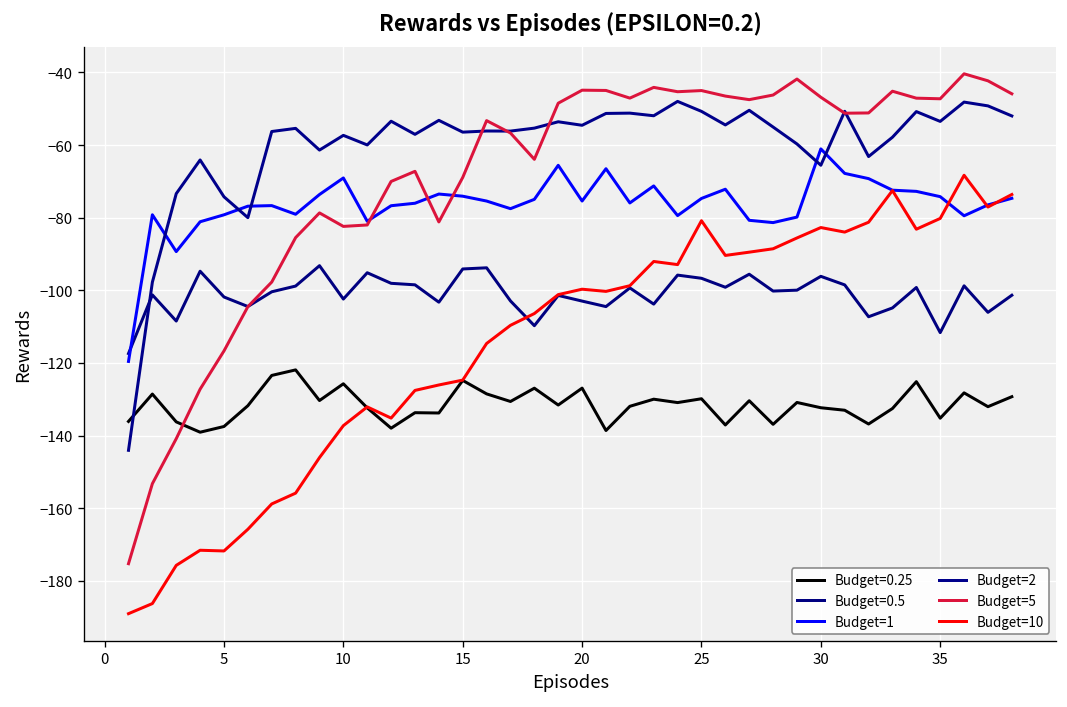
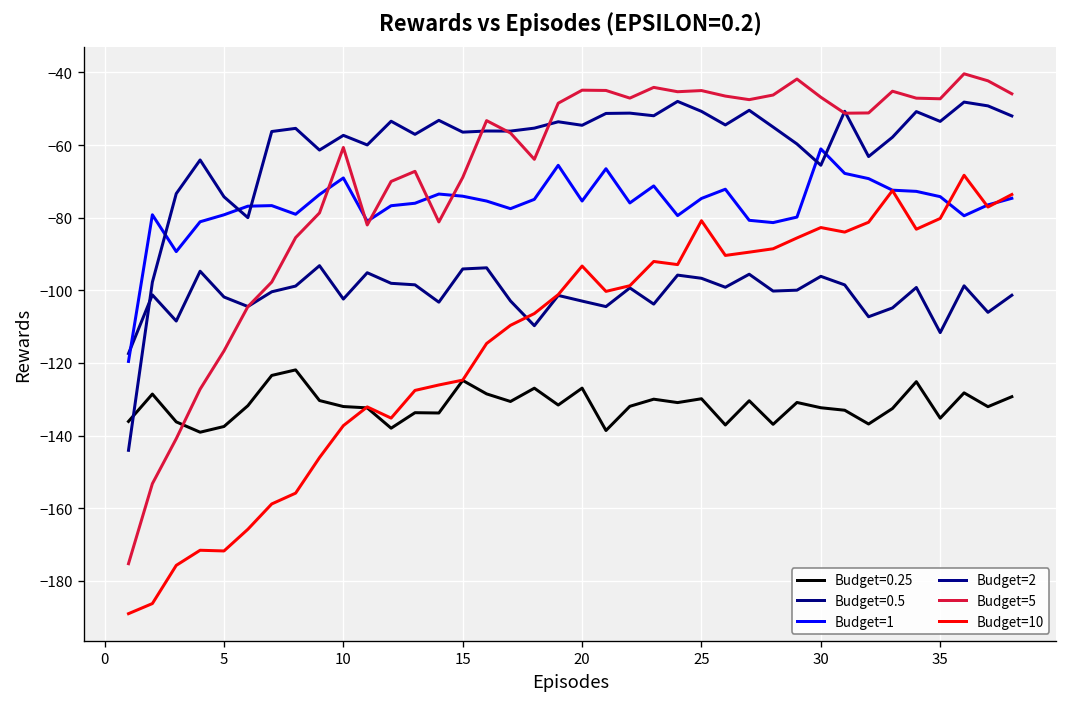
Budget=0.25, 10: -126 -> -132
Budget=5, 10: -82 -> -61
Budget=10, 20: -100 -> -93
